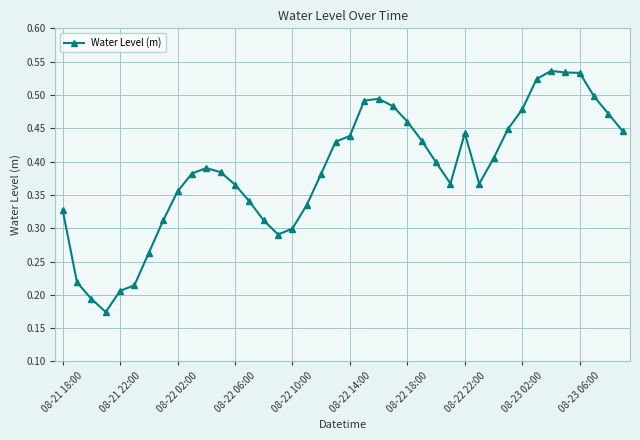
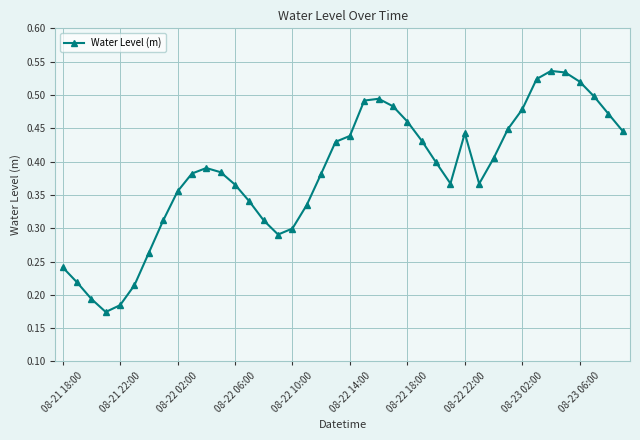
08-21 18:00: 0.33 -> 0.24
08-21 22:00: 0.21 -> 0.18
08-23 06:00: 0.53 -> 0.52
